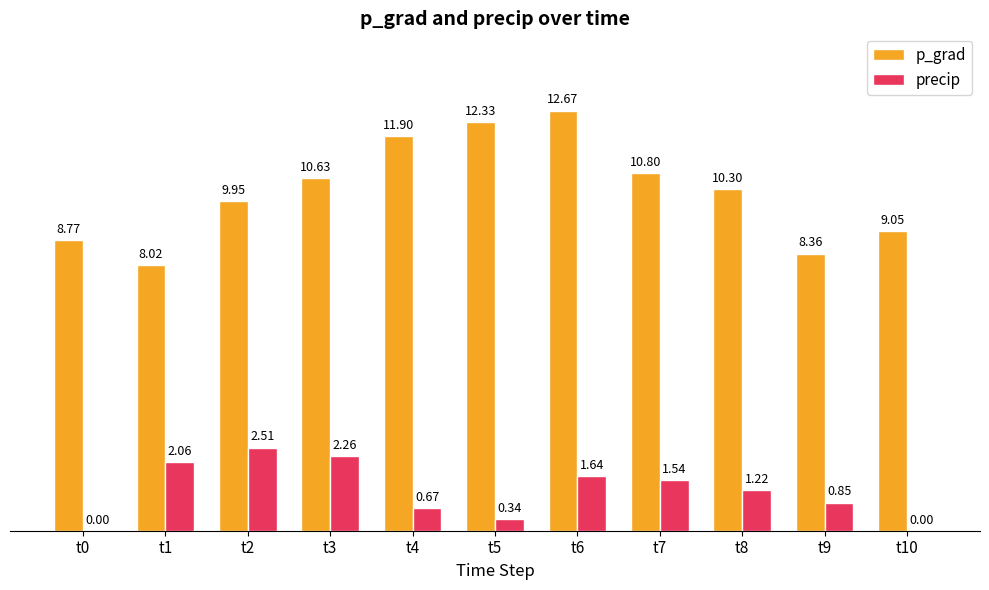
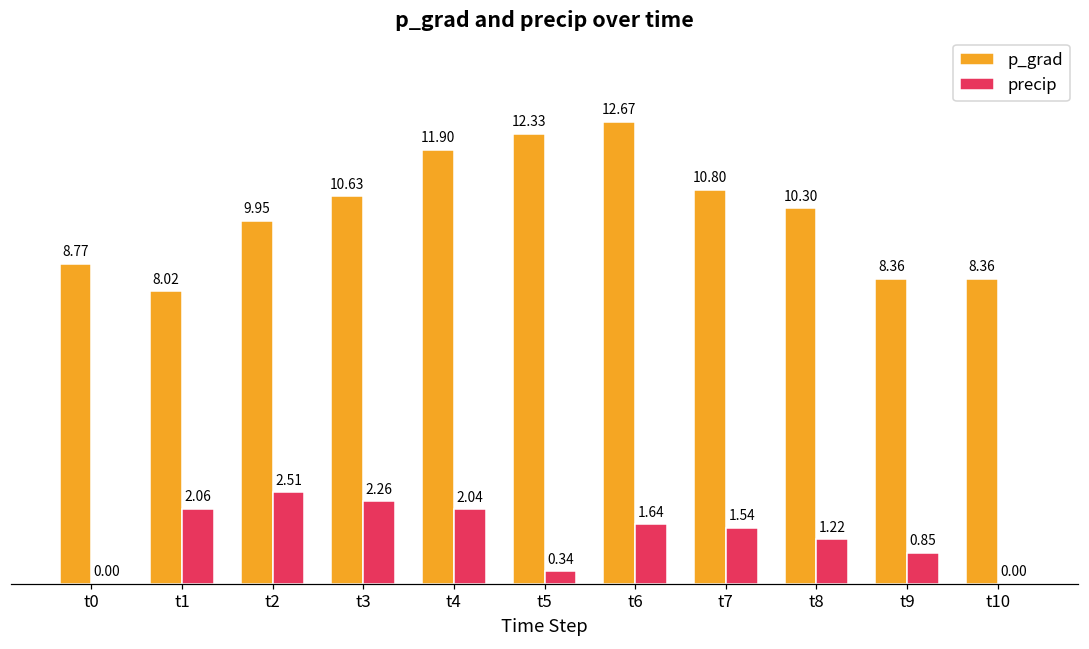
precip, t4: 0.67 -> 2.04
p_grad, t10: 9.05 -> 8.36
